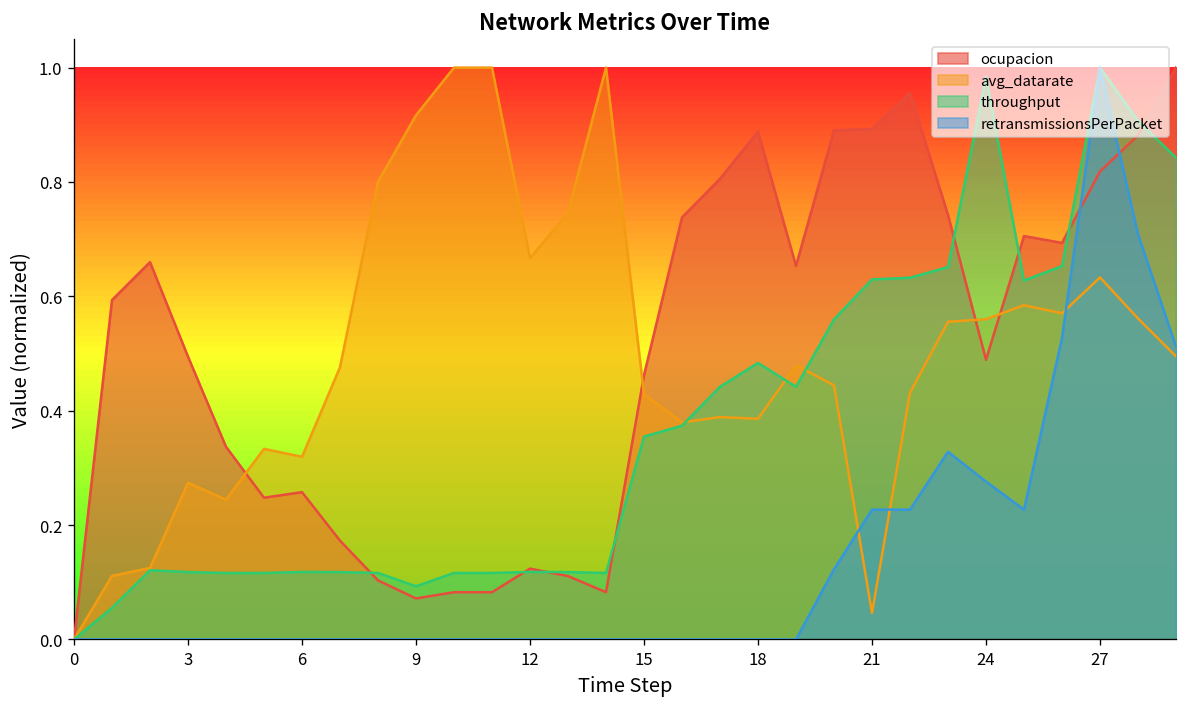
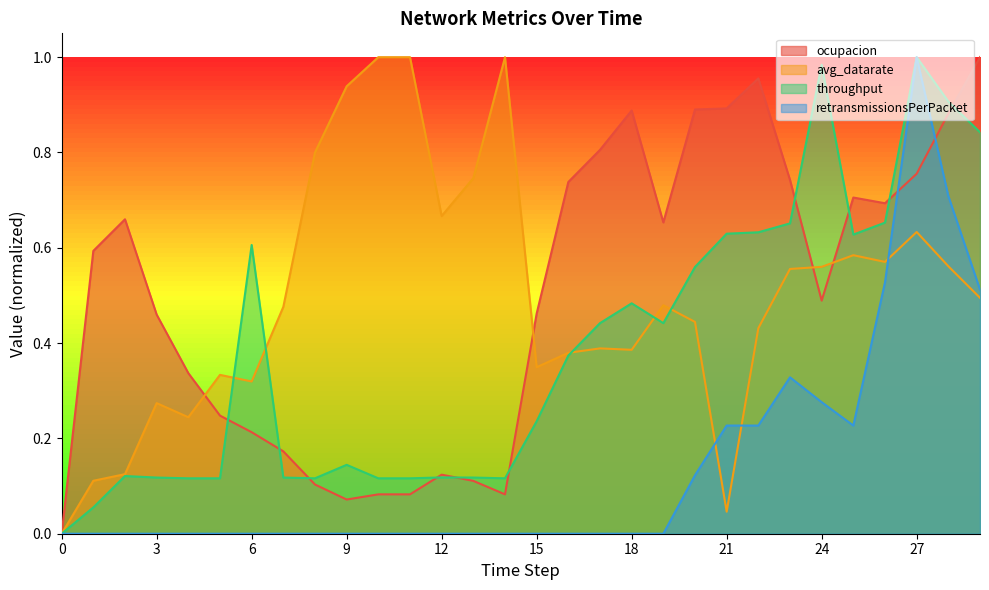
ocupacion, 3: 0.49 -> 0.46
ocupacion, 6: 0.26 -> 0.21
throughput, 6: 0.12 -> 0.61
avg_datarate, 9: 0.92 -> 0.94
throughput, 9: 0.09 -> 0.14
avg_datarate, 15: 0.43 -> 0.35
throughput, 15: 0.35 -> 0.24
ocupacion, 27: 0.82 -> 0.76
